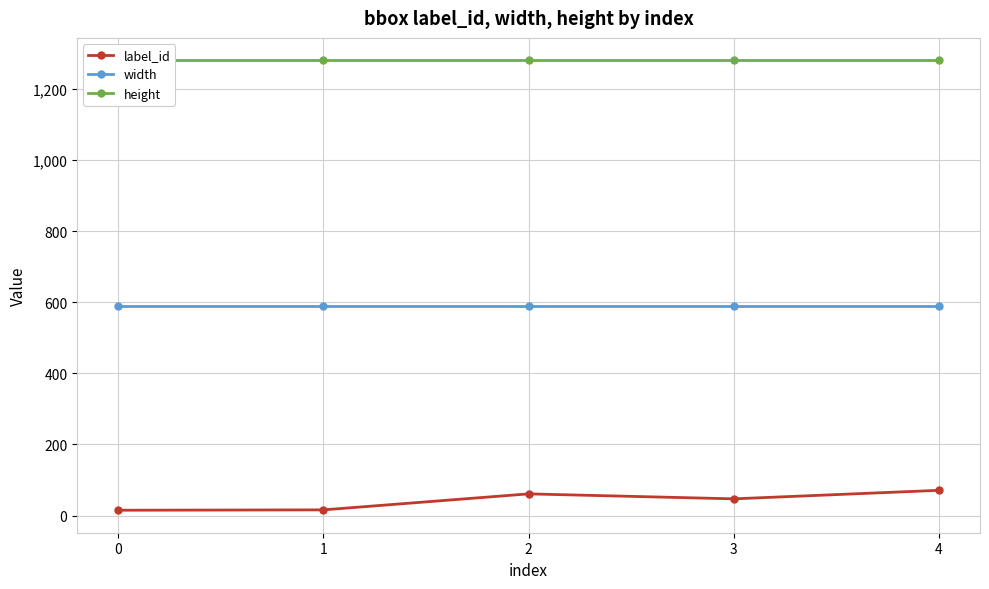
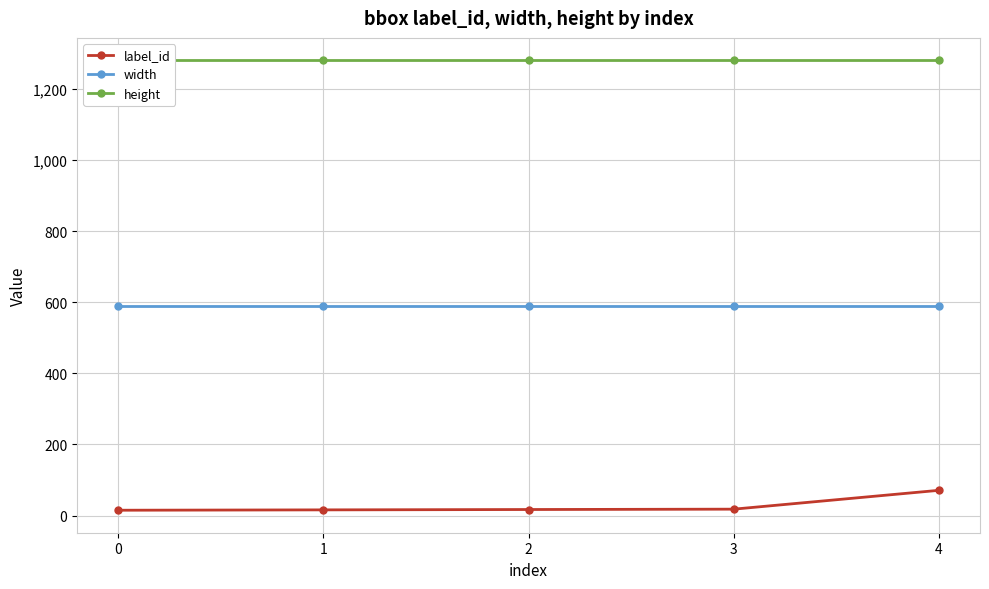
label_id, 2: 60 -> 20
label_id, 3: 50 -> 20
